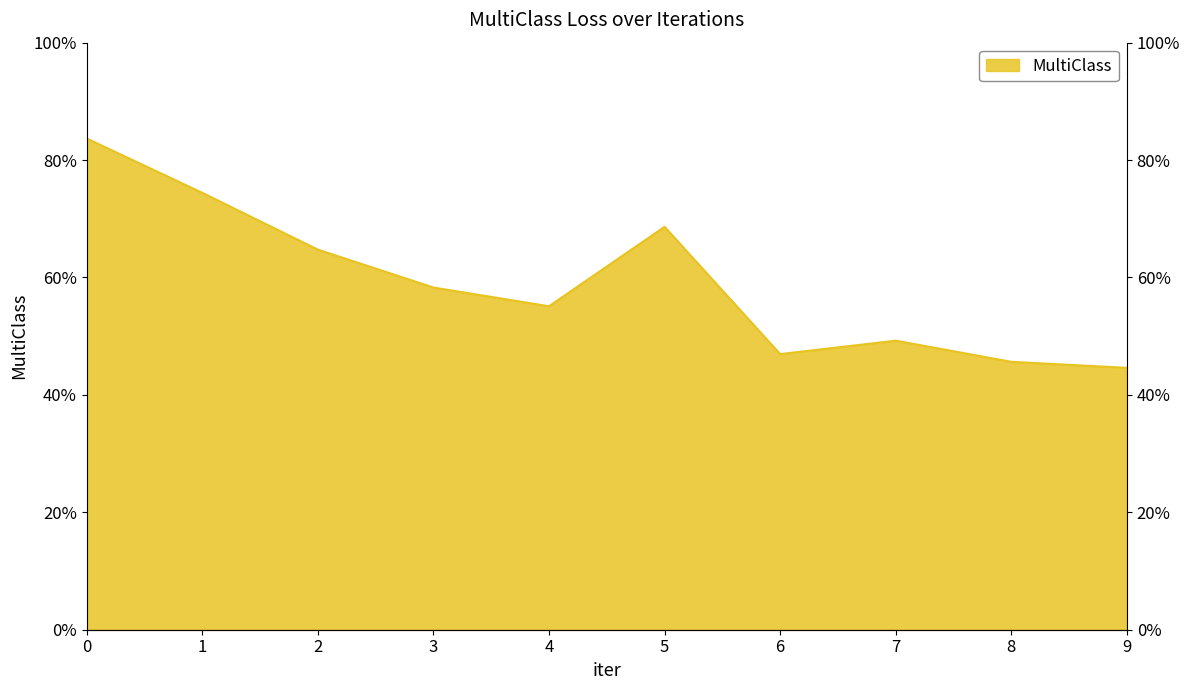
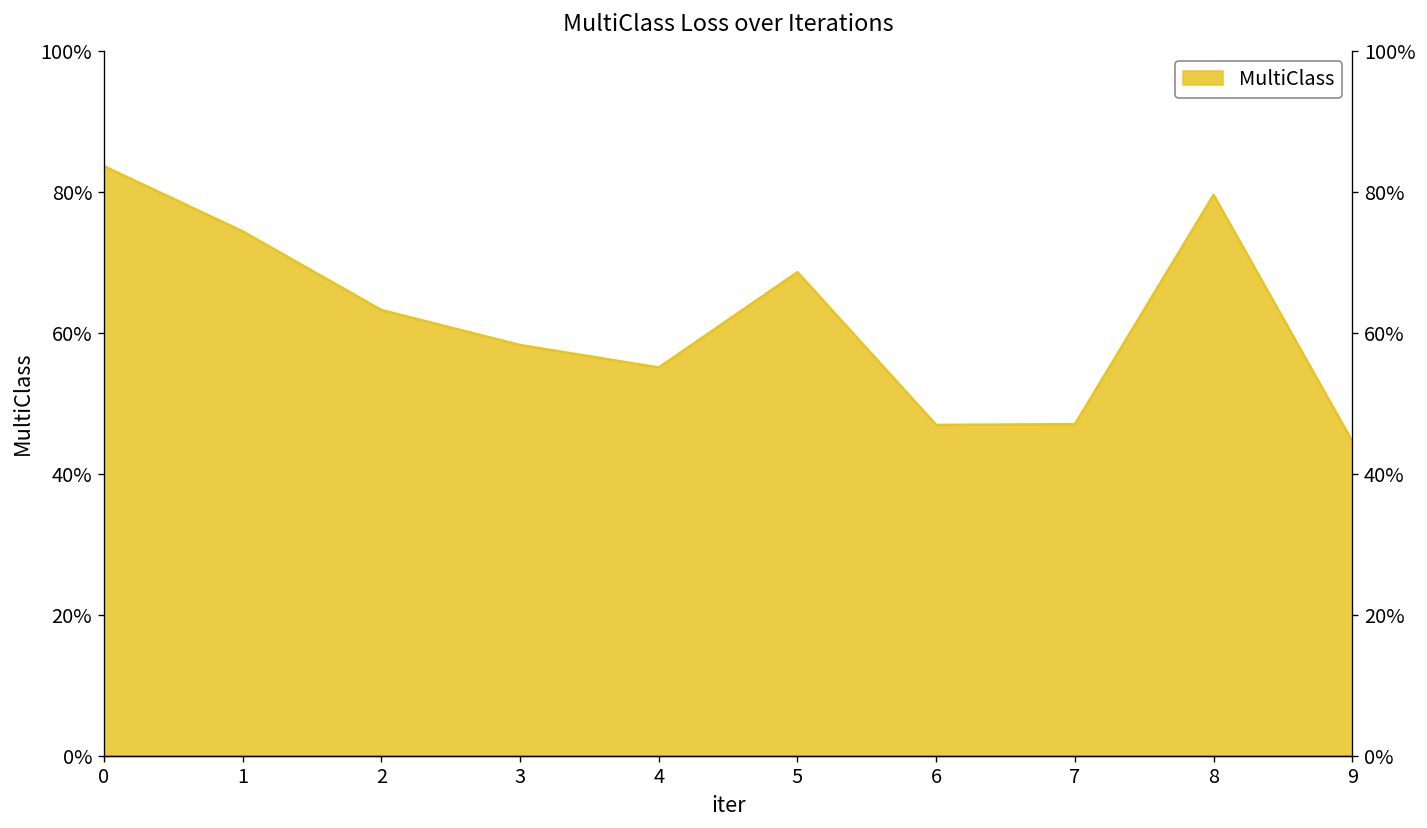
2: 65% -> 63%
7: 49% -> 47%
8: 46% -> 80%
